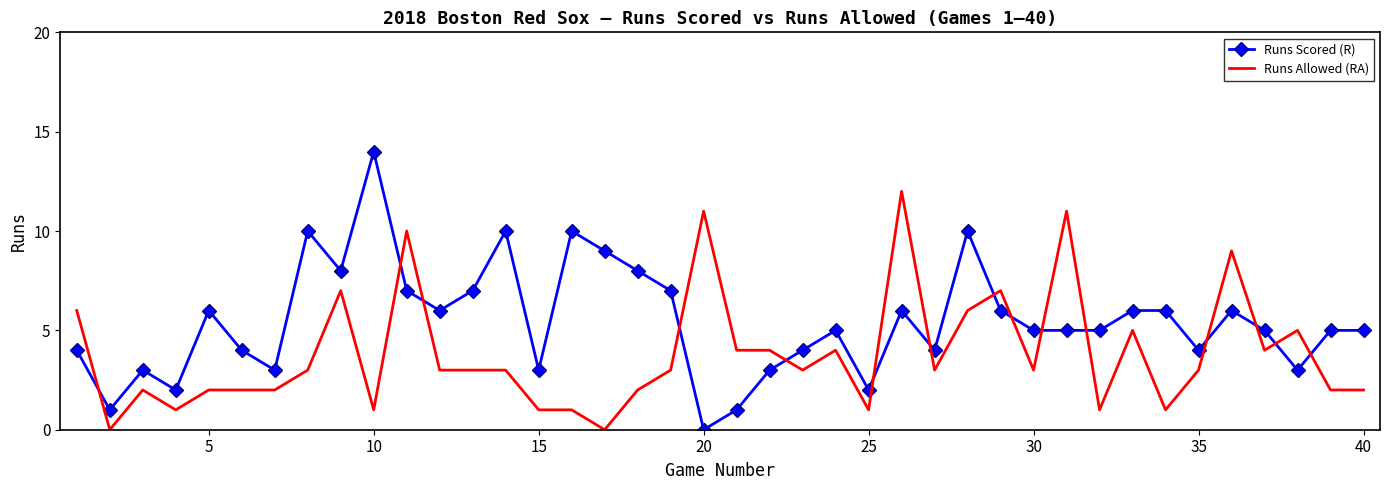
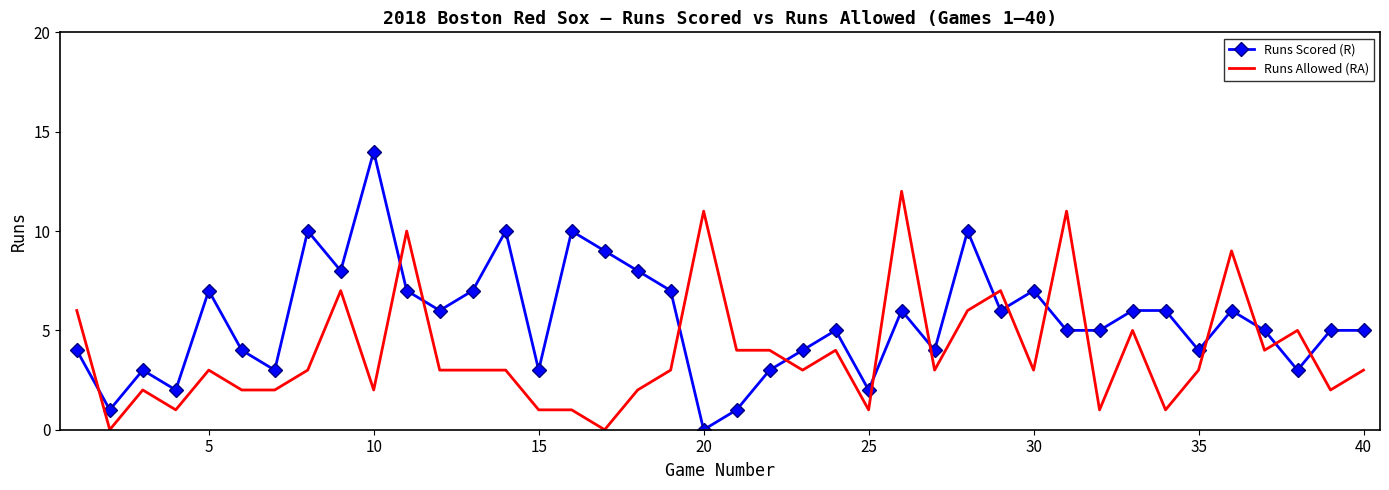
Runs Scored (R), 5: 6 -> 7
Runs Allowed (RA), 5: 2 -> 3
Runs Allowed (RA), 10: 1 -> 2
Runs Scored (R), 30: 5 -> 7
Runs Allowed (RA), 40: 2 -> 3
